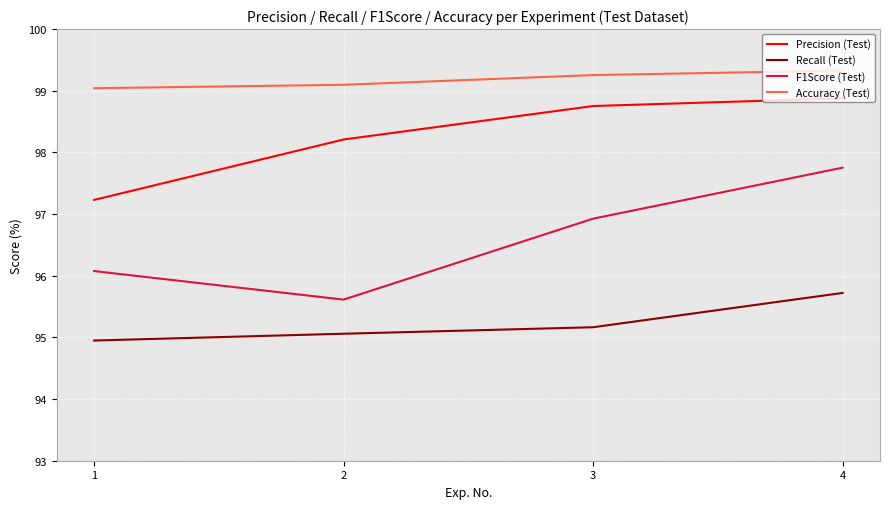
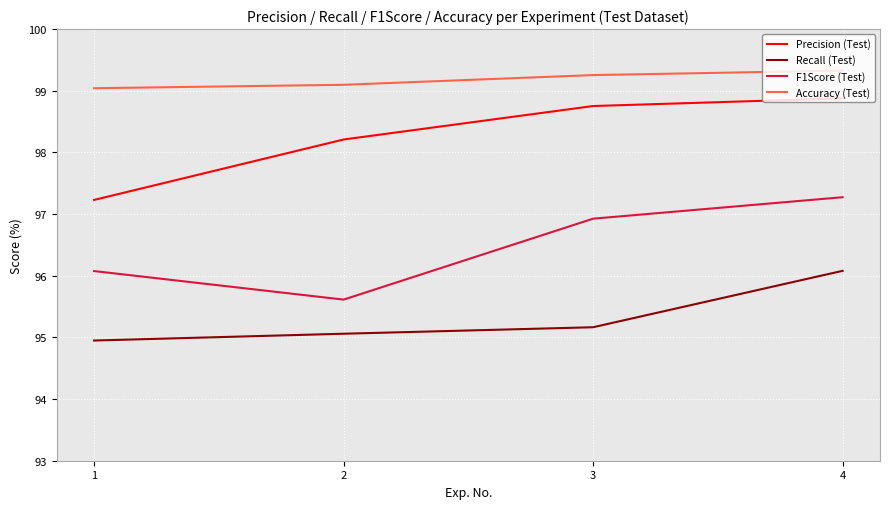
Recall (Test), 4: 95.7 -> 96.1
F1Score (Test), 4: 97.8 -> 97.3
